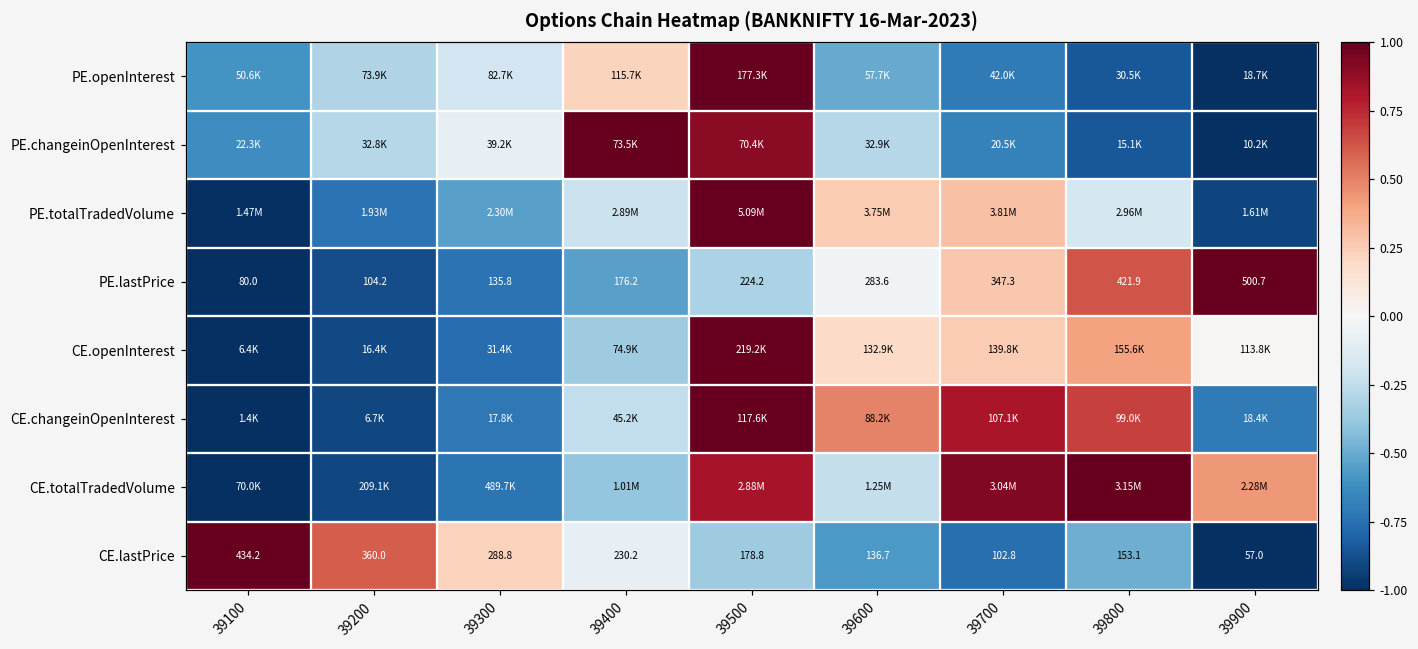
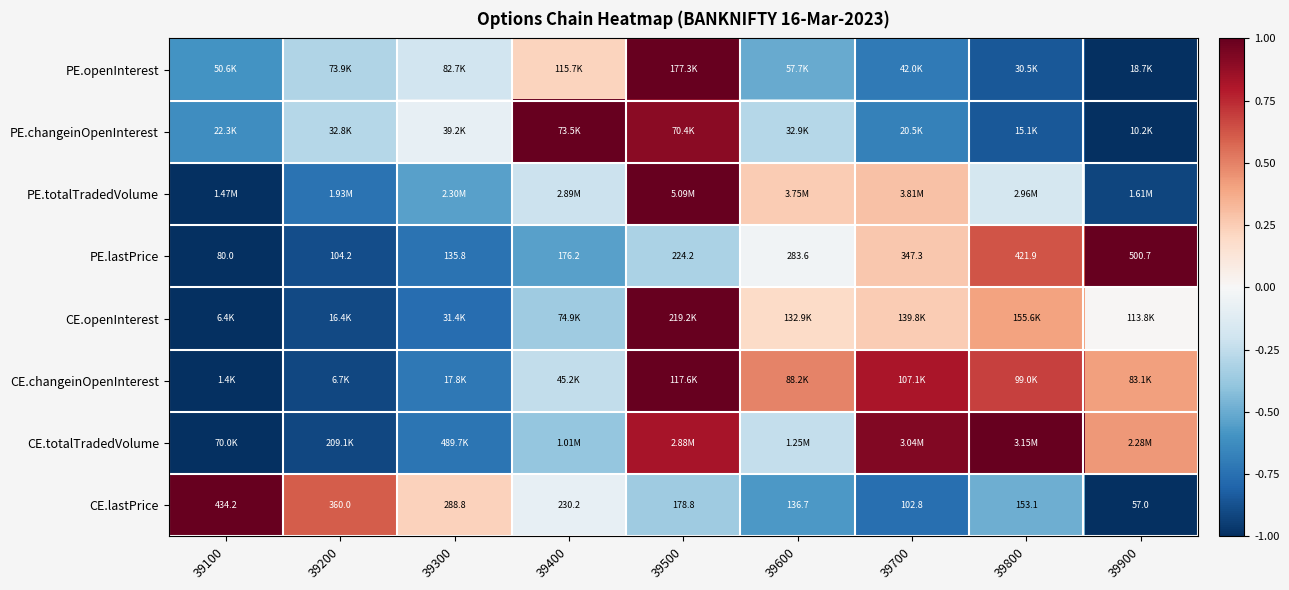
CE.changeinOpenInterest, 39900: 18.4K -> 83.1K
